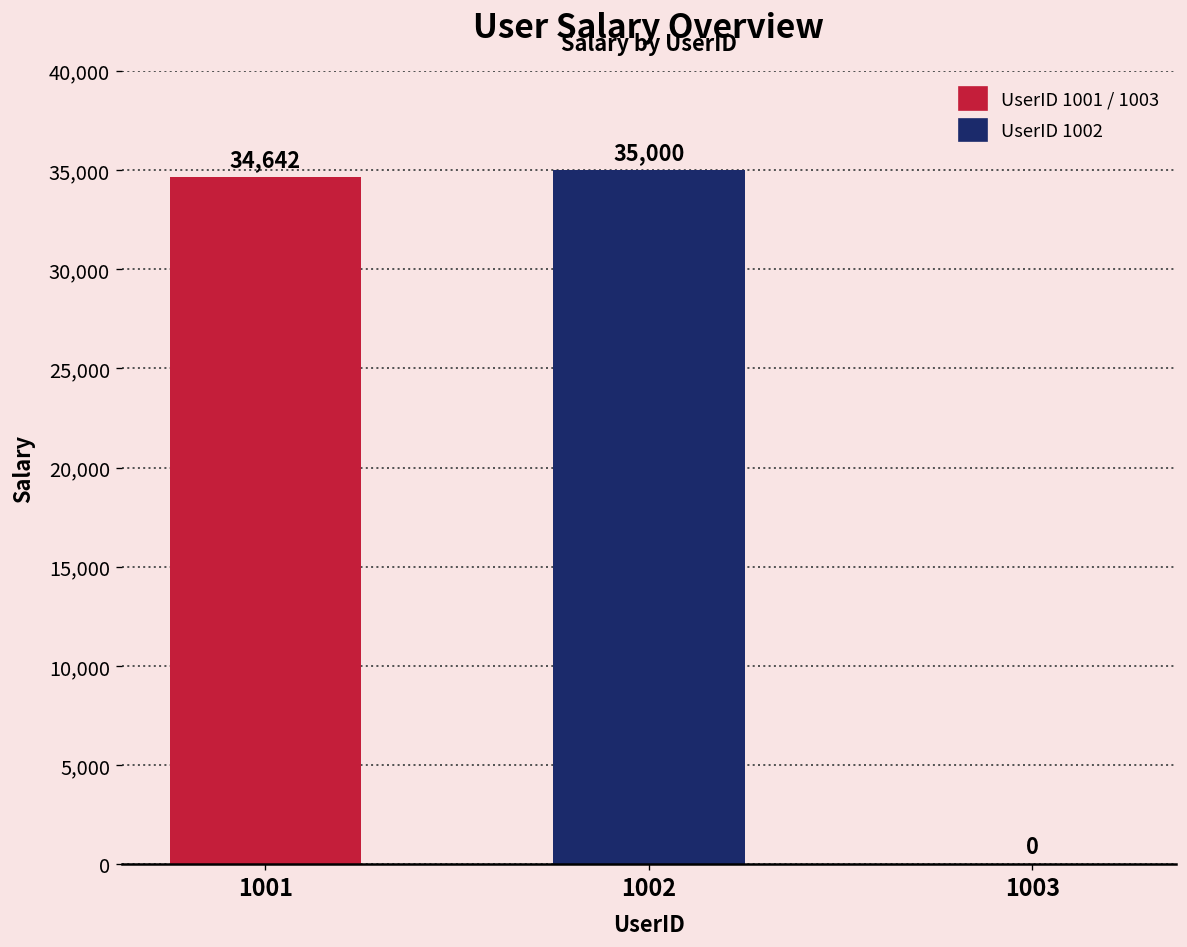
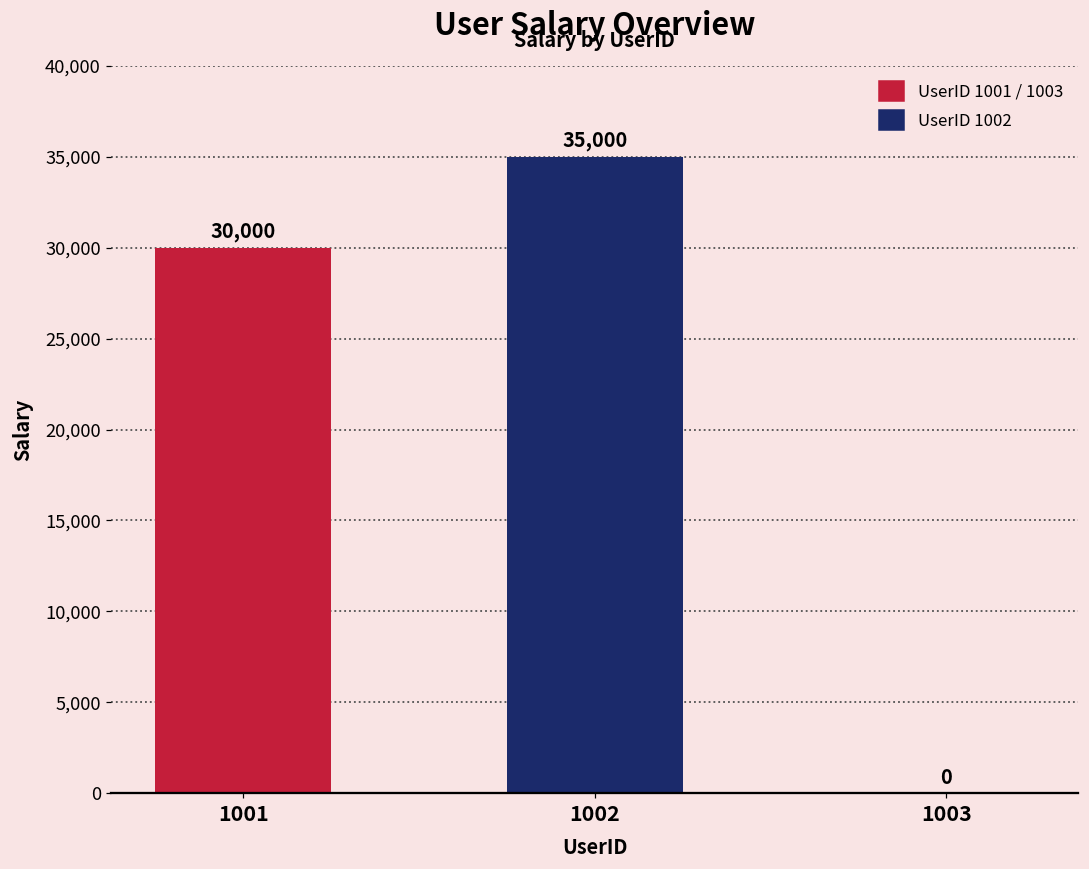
1001: 34,642 -> 30,000
